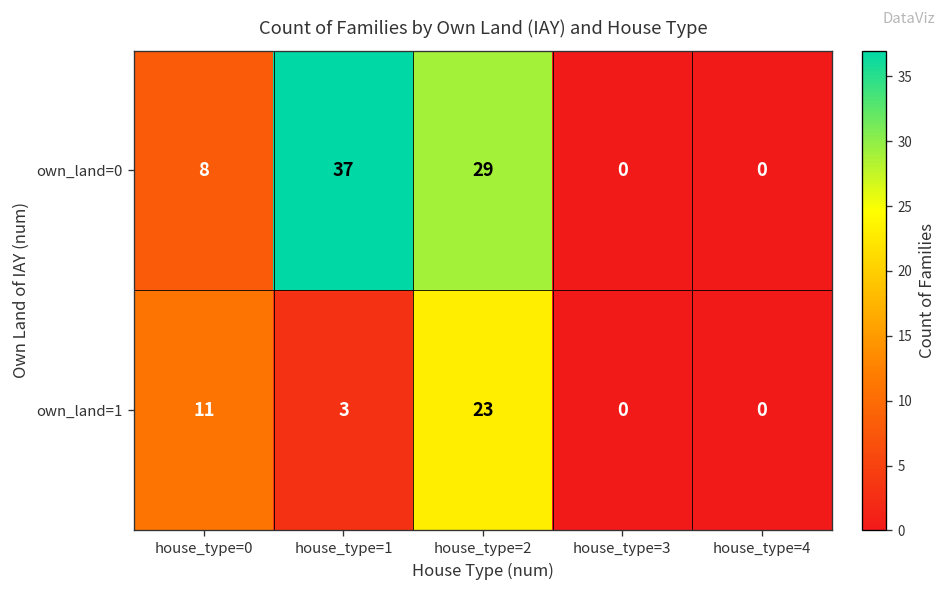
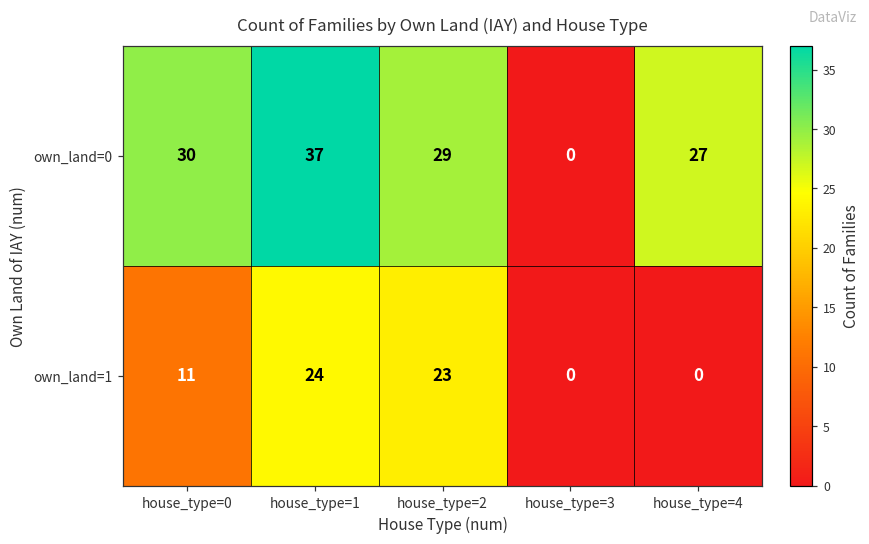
own_land=0, house_type=0: 8 -> 30
own_land=0, house_type=4: 0 -> 27
own_land=1, house_type=1: 3 -> 24
